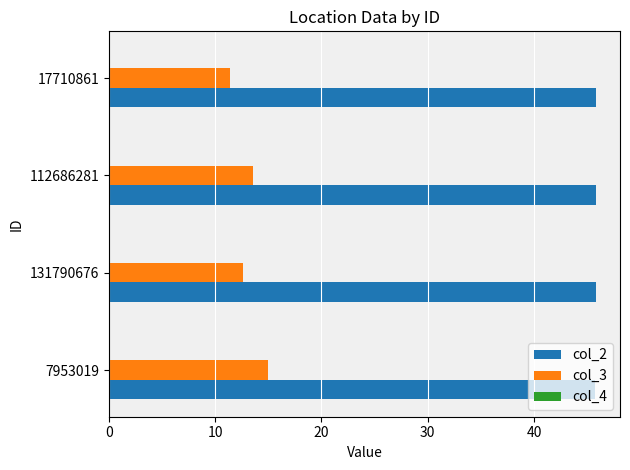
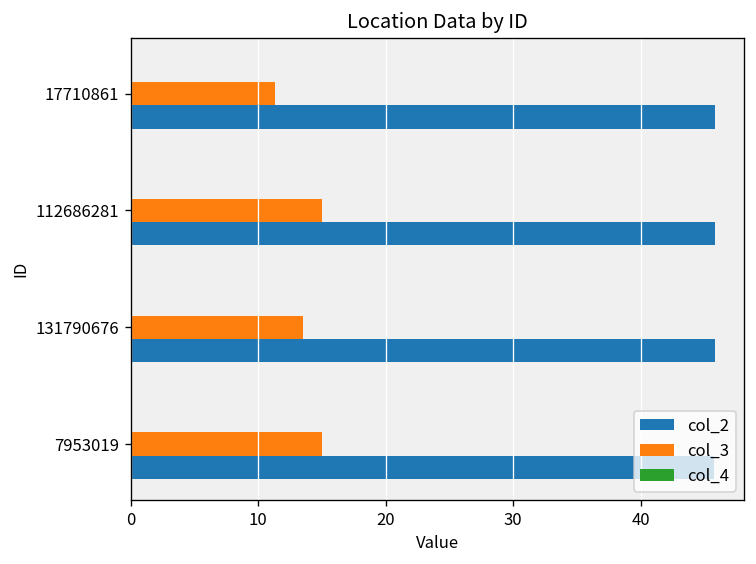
col_3, 112686281: 13.5 -> 15.0
col_3, 131790676: 12.6 -> 13.5
